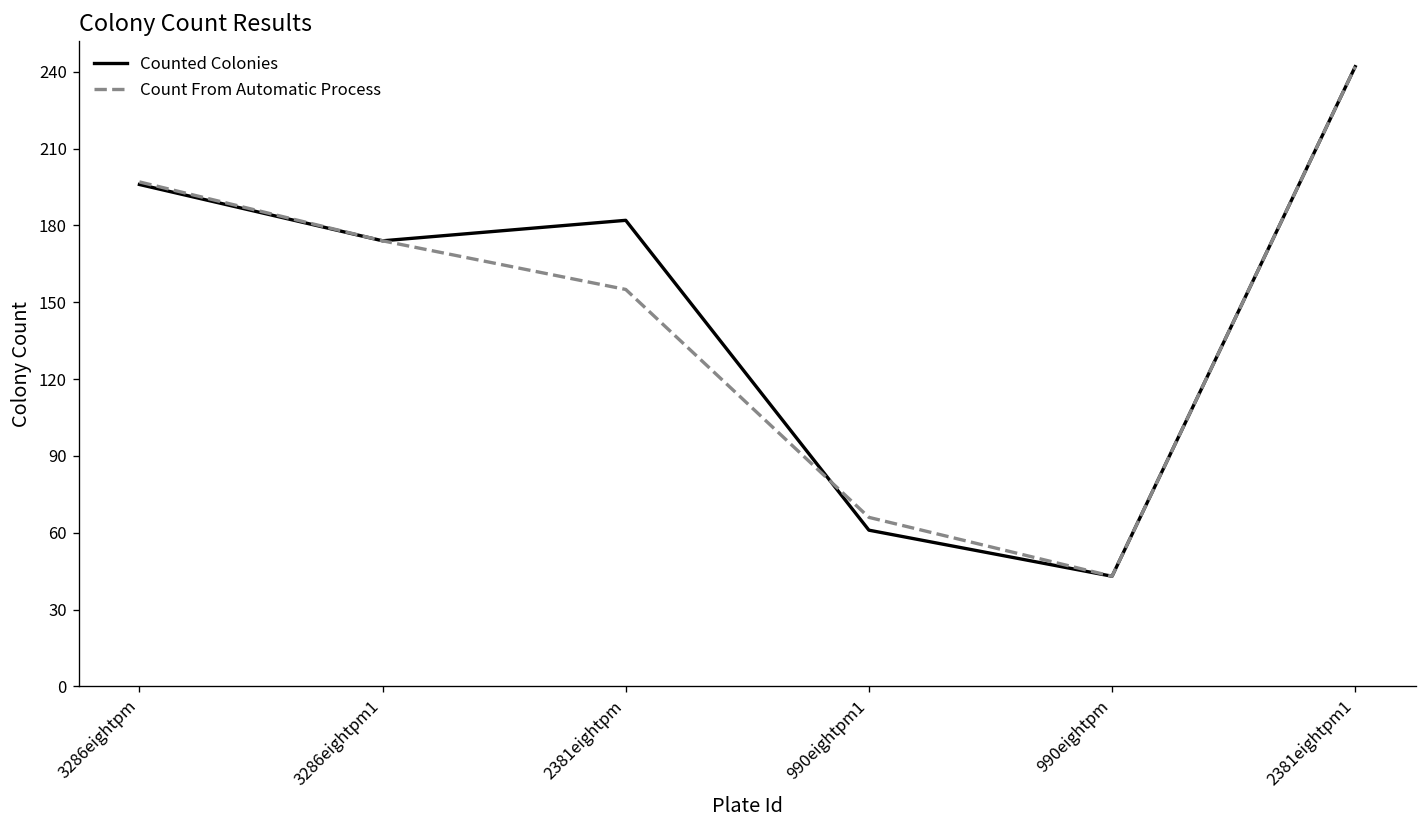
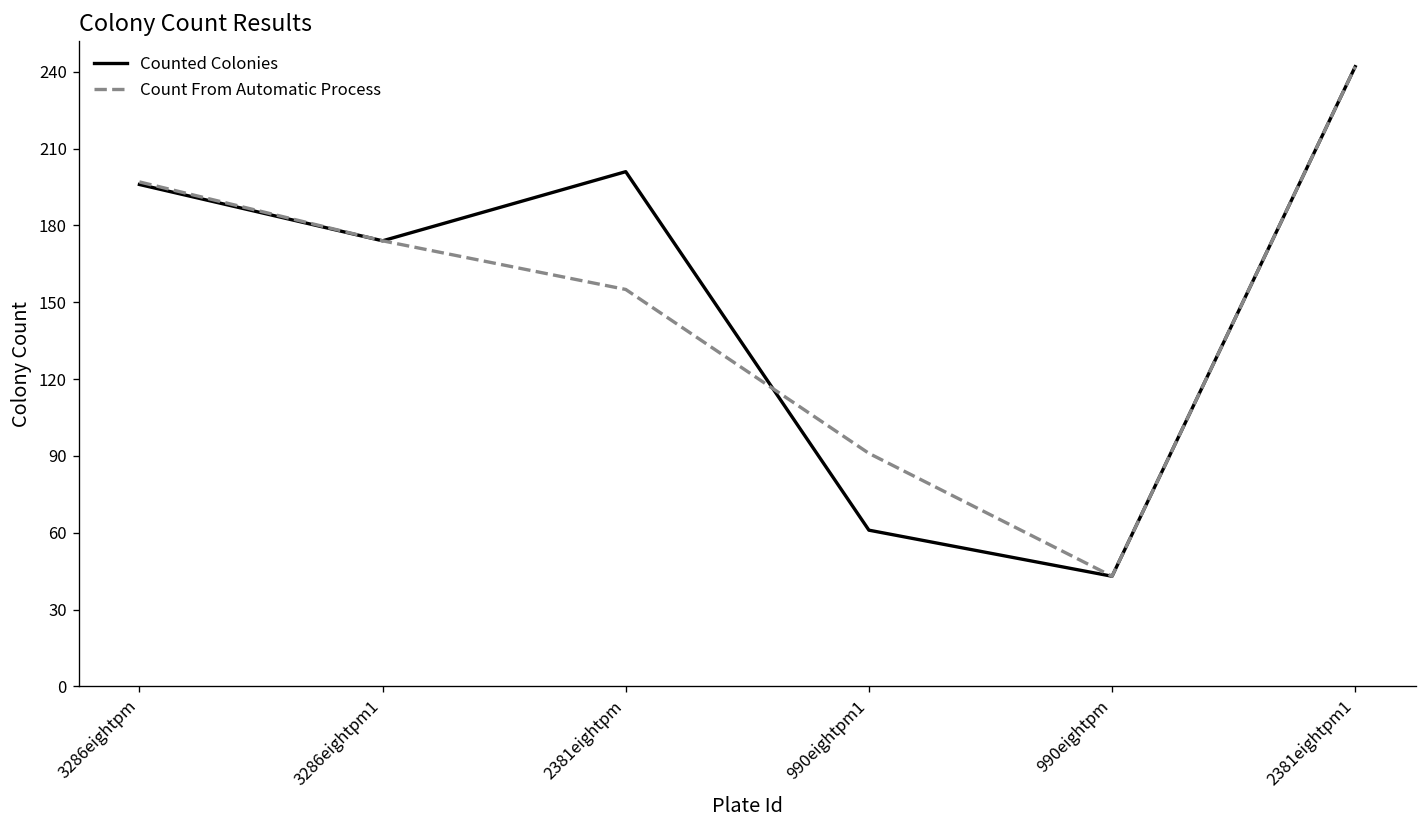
Counted Colonies, 2381eightpm: 182 -> 201
Count From Automatic Process, 990eightpm1: 66 -> 91
